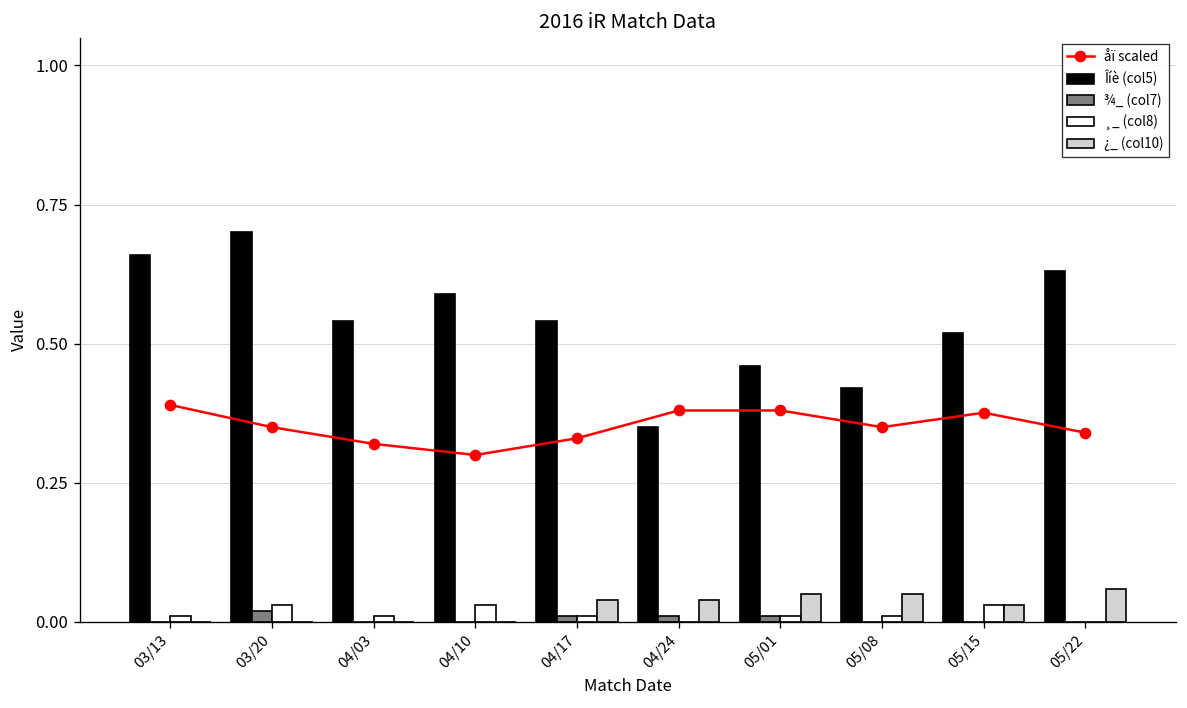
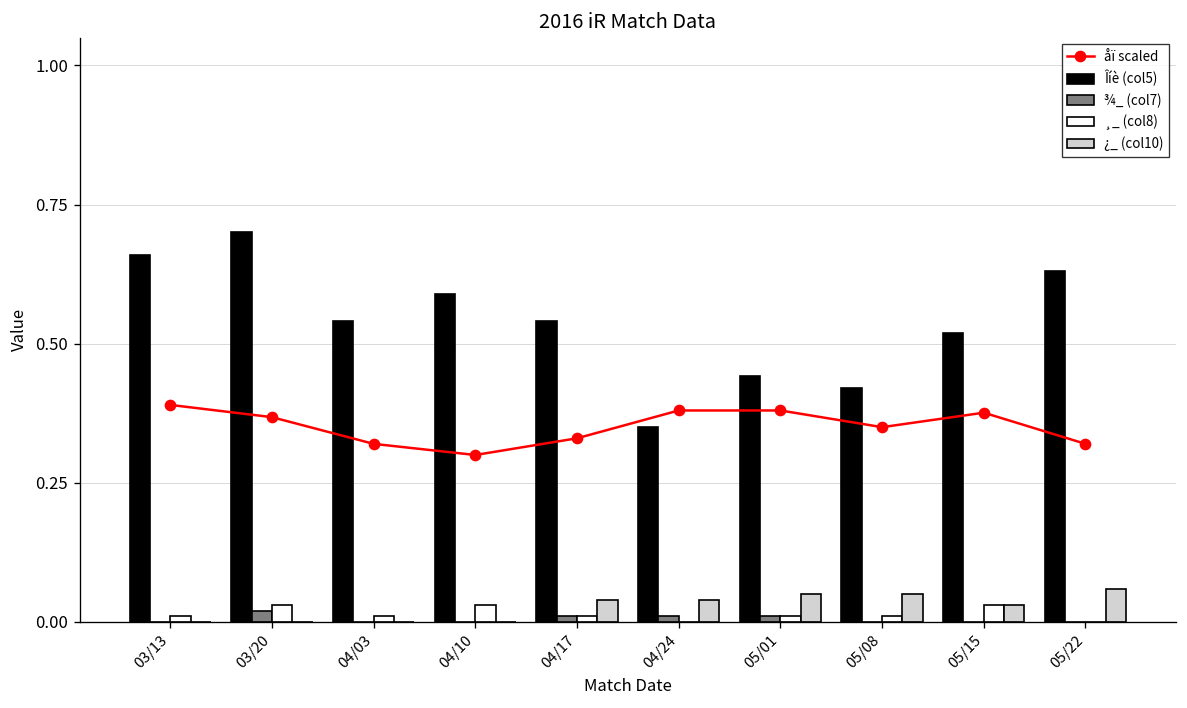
åï scaled, 03/20: 0.35 -> 0.37
Îíè (col5), 05/01: 0.46 -> 0.44
åï scaled, 05/22: 0.34 -> 0.32
